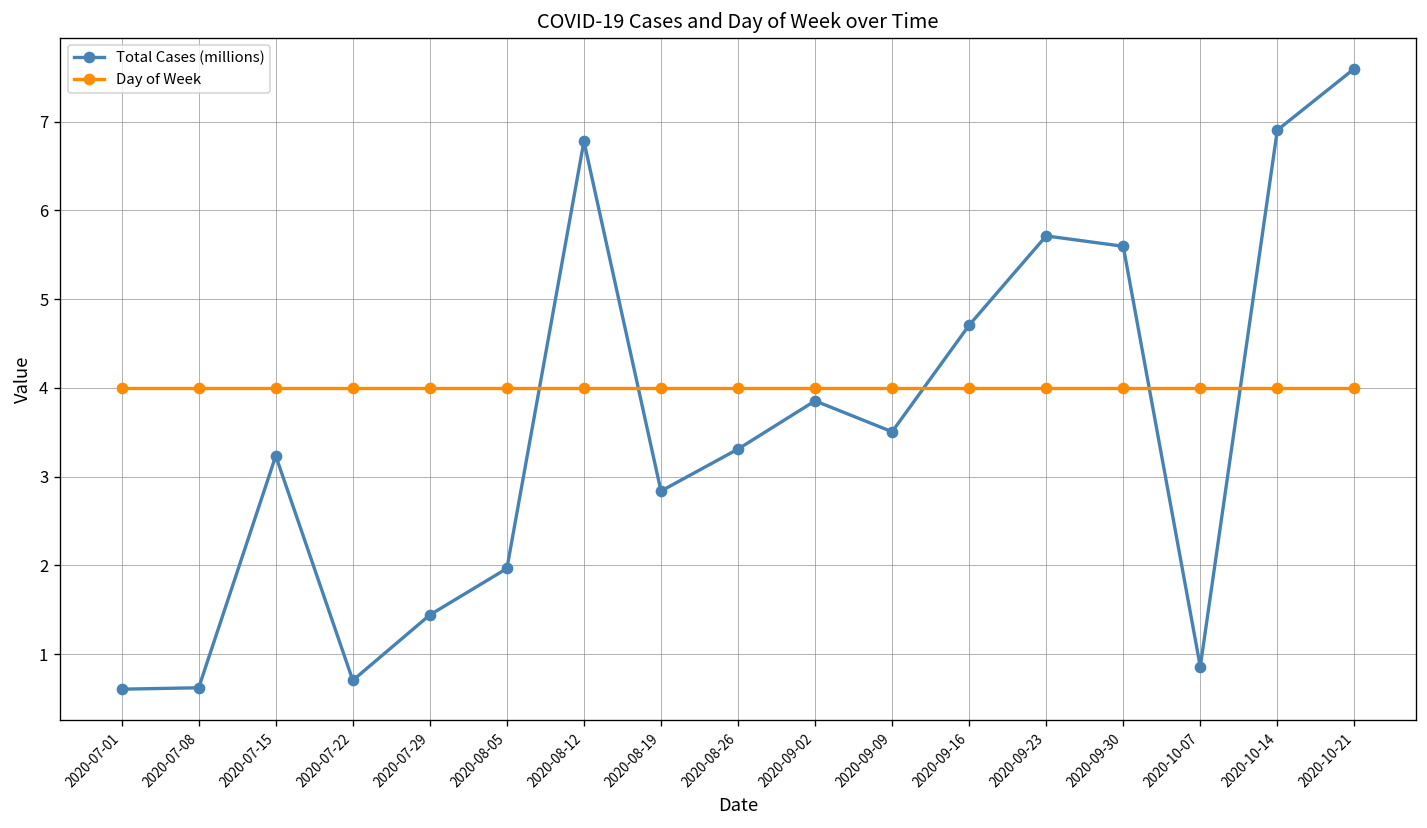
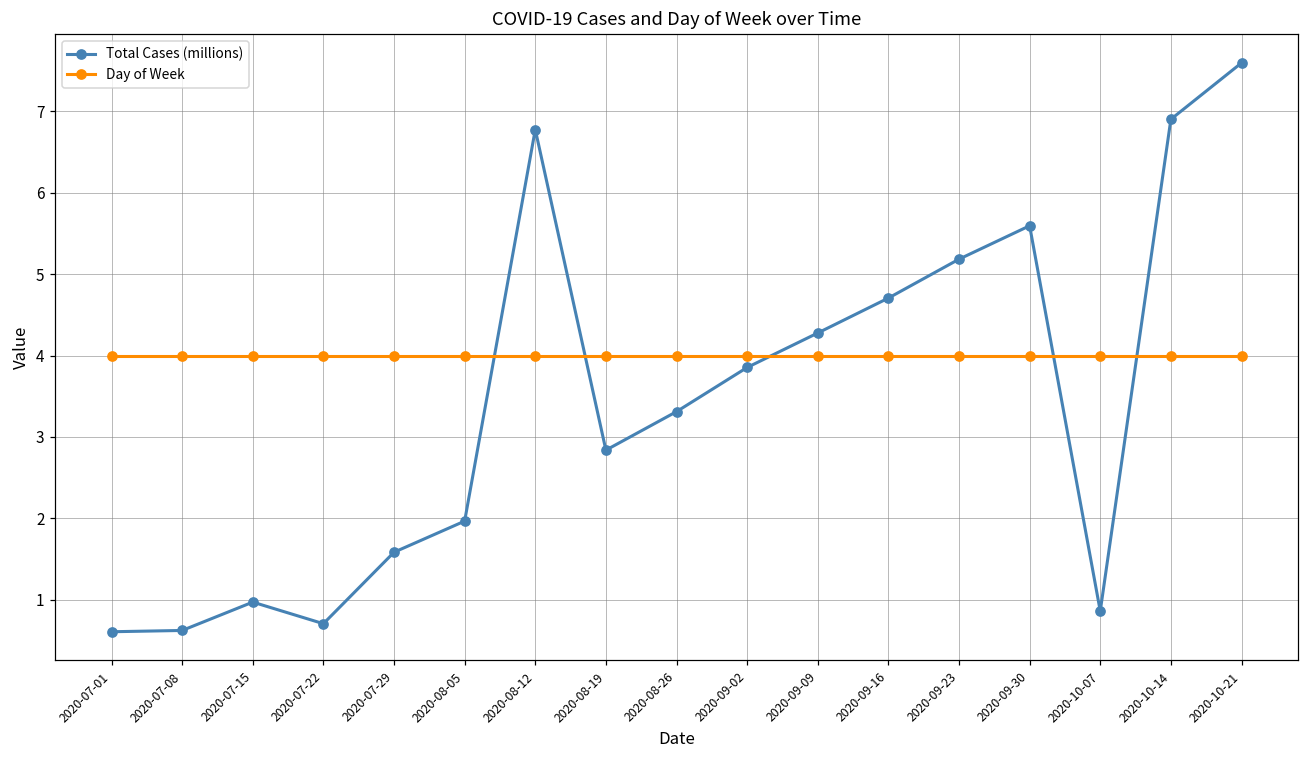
Total Cases (millions), 2020-07-15: 3.2 -> 1.0
Total Cases (millions), 2020-07-29: 1.4 -> 1.6
Total Cases (millions), 2020-09-09: 3.5 -> 4.3
Total Cases (millions), 2020-09-23: 5.7 -> 5.2
